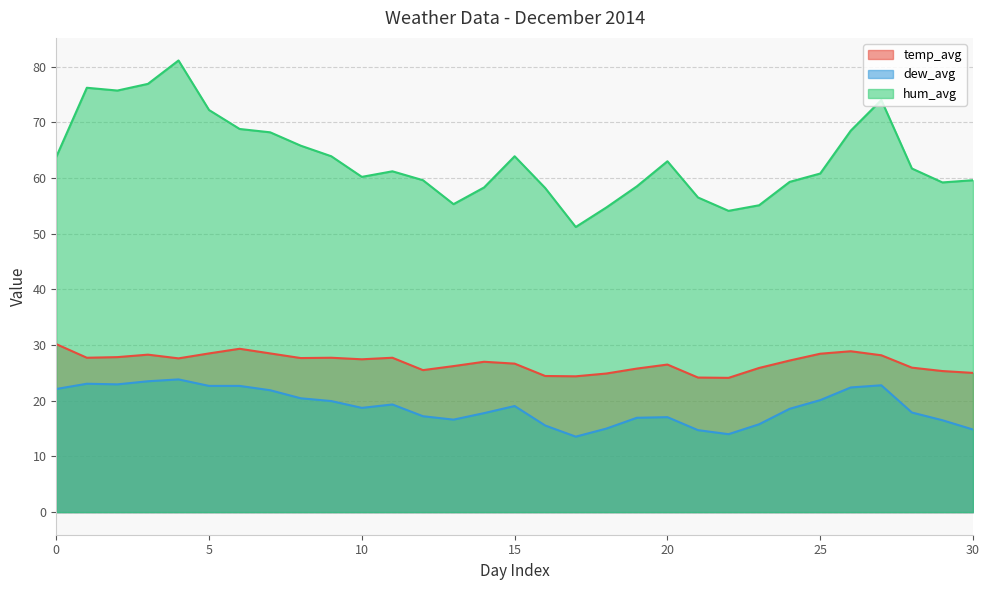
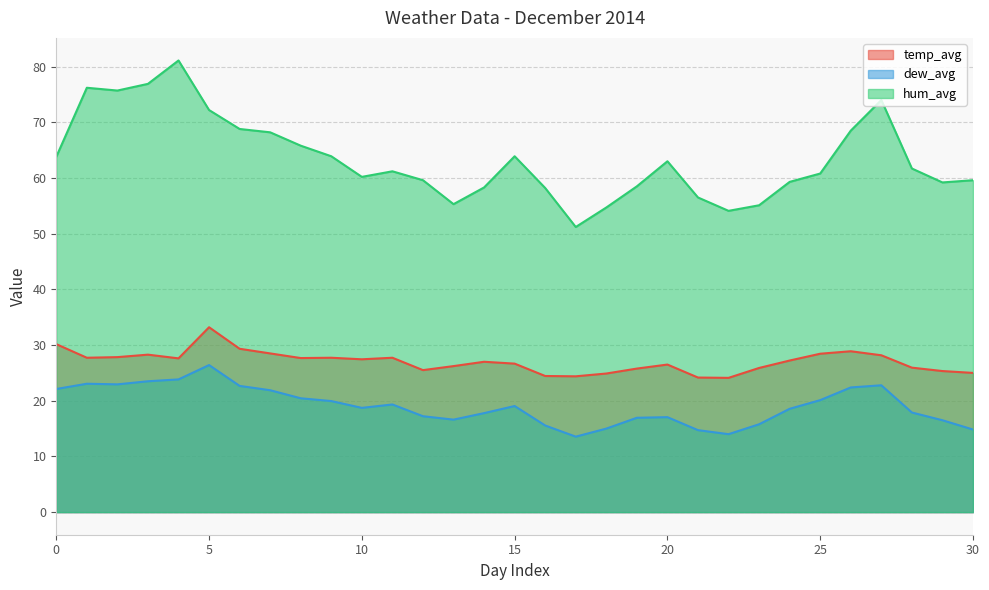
temp_avg, 5: 29 -> 33
dew_avg, 5: 23 -> 26
